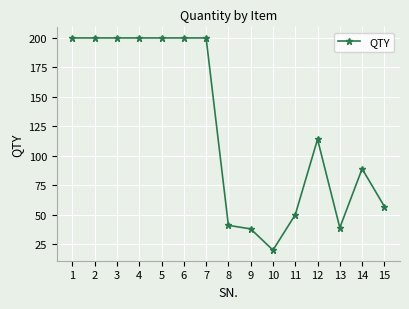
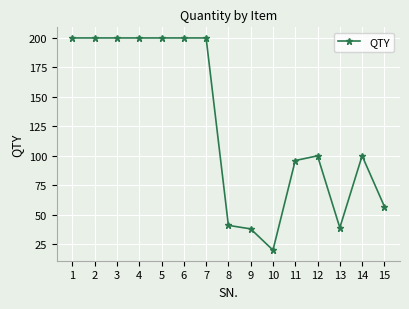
11: 50 -> 96
12: 114 -> 100
14: 89 -> 100
